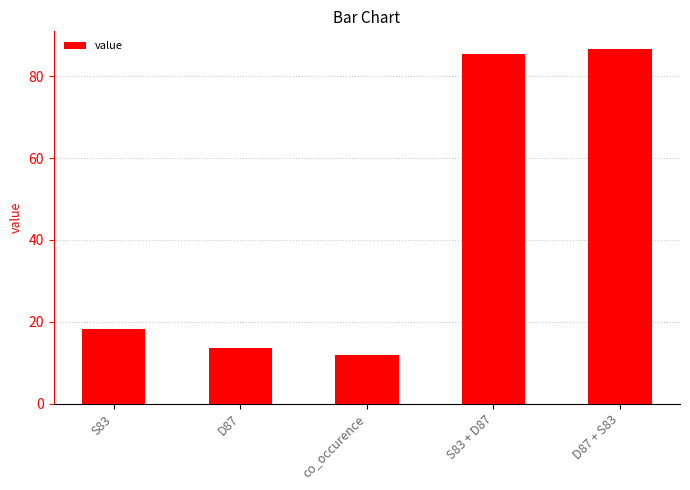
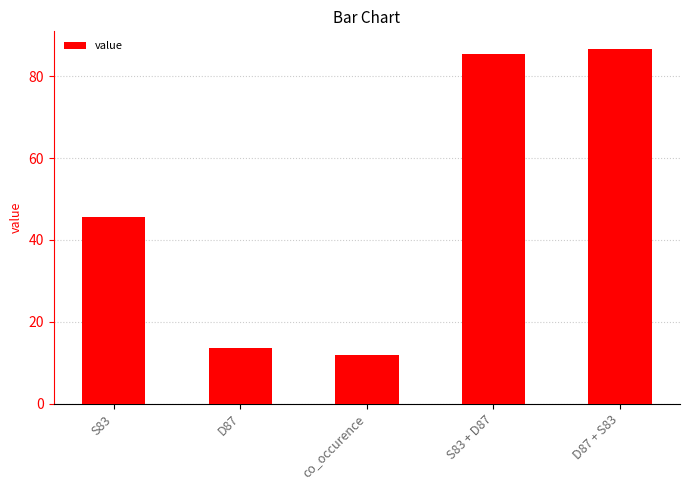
S83: 18 -> 46
